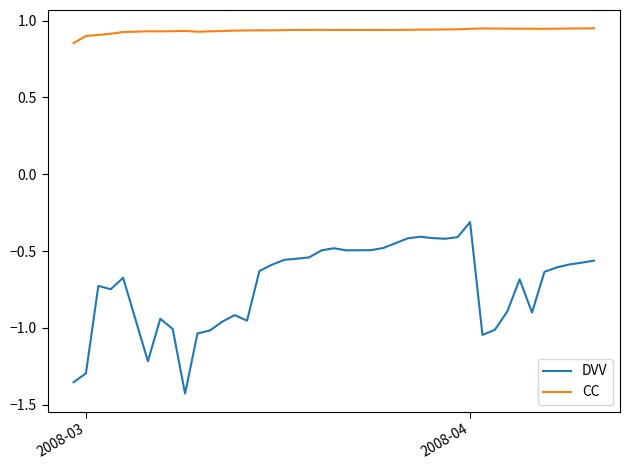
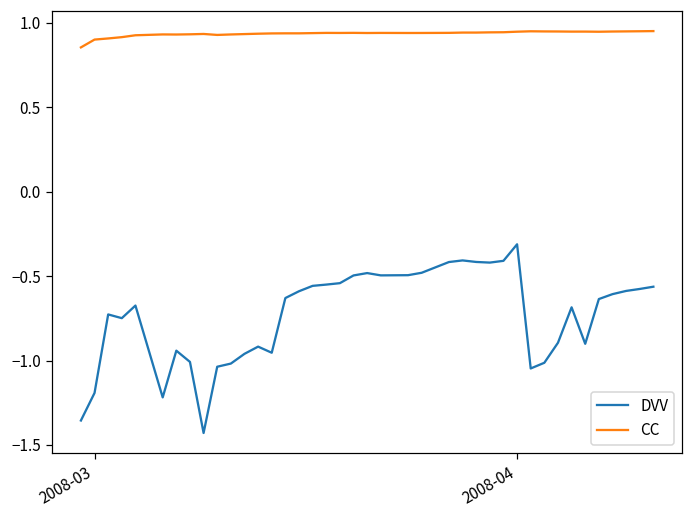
DVV, 2008-03: -1.30 -> -1.19
